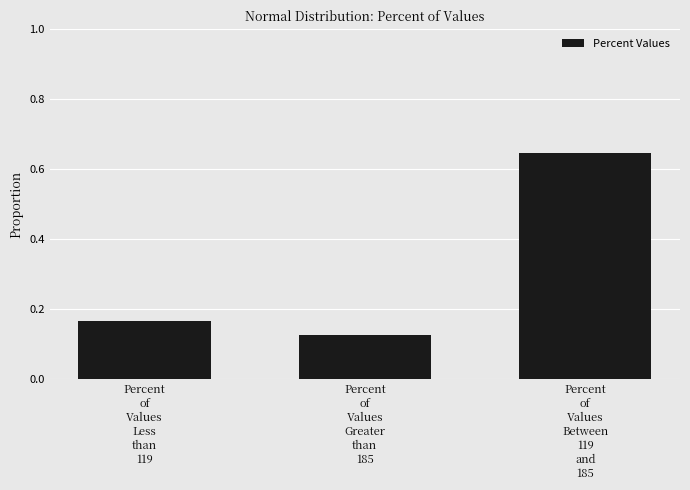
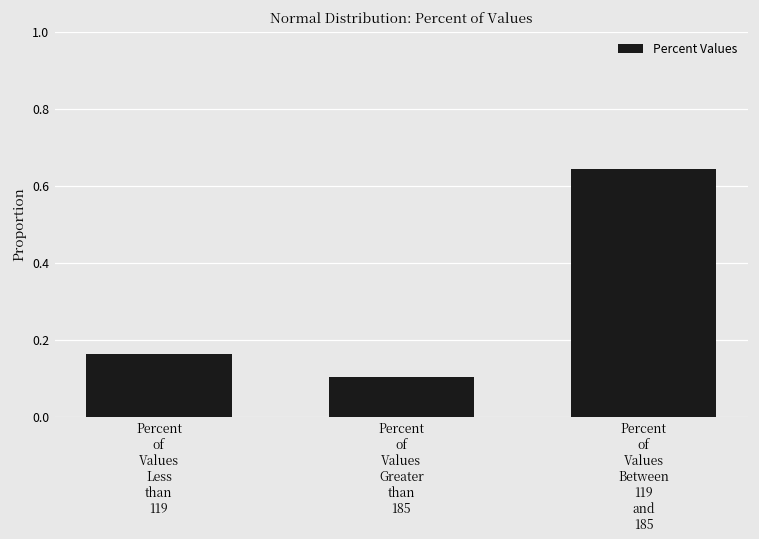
Percent of Values Greater than 185: 0.13 -> 0.10
